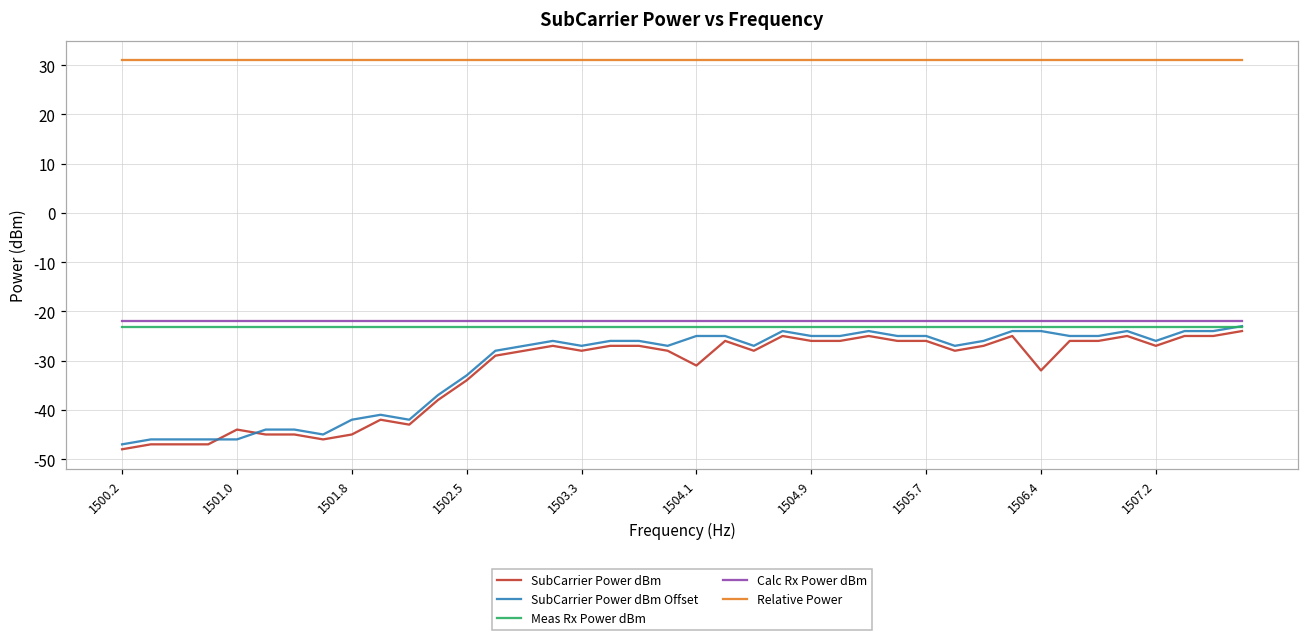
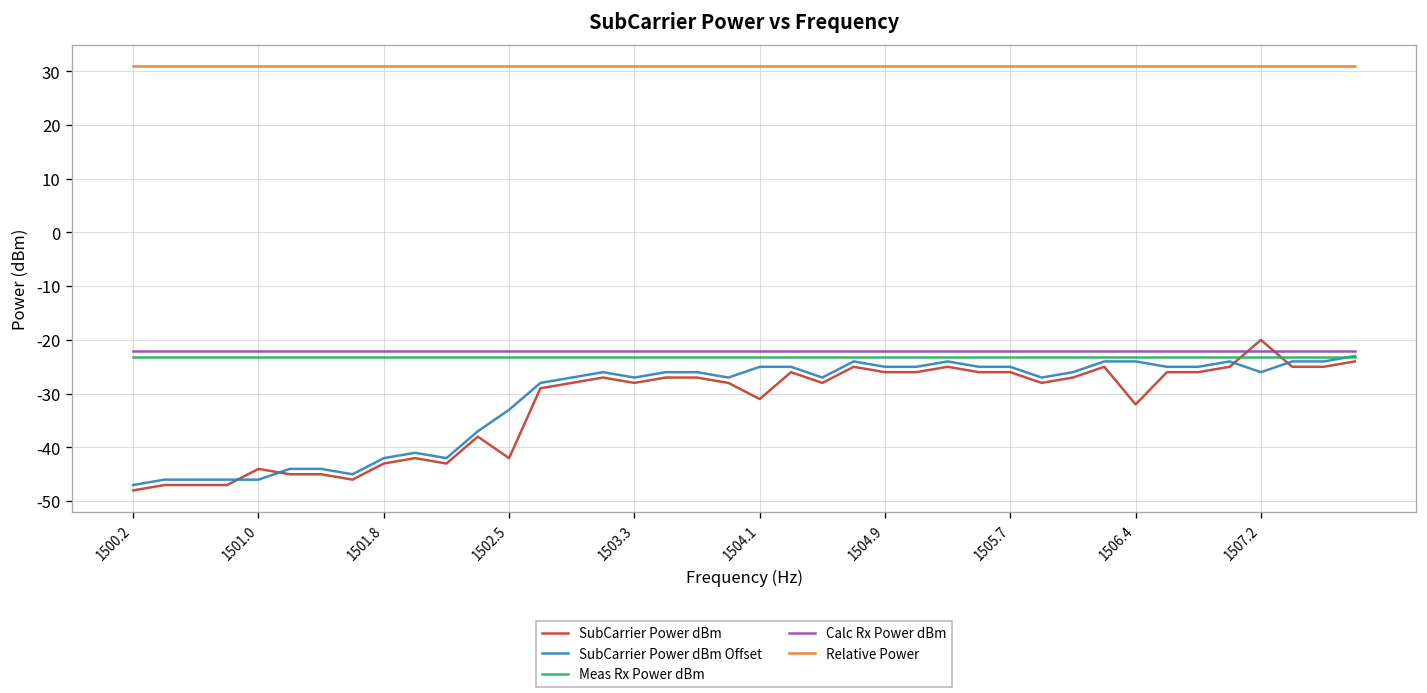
SubCarrier Power dBm, 1501.8: -45 -> -43
SubCarrier Power dBm, 1502.5: -34 -> -42
SubCarrier Power dBm, 1507.2: -27 -> -20
